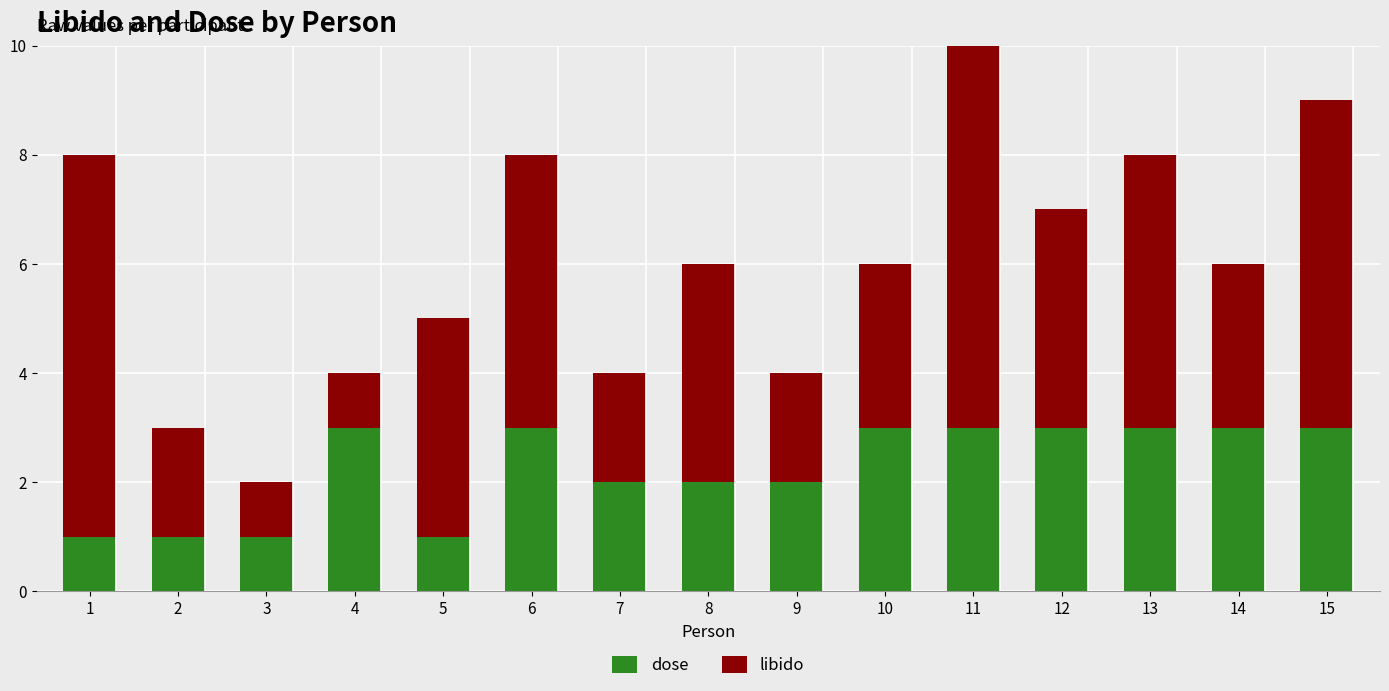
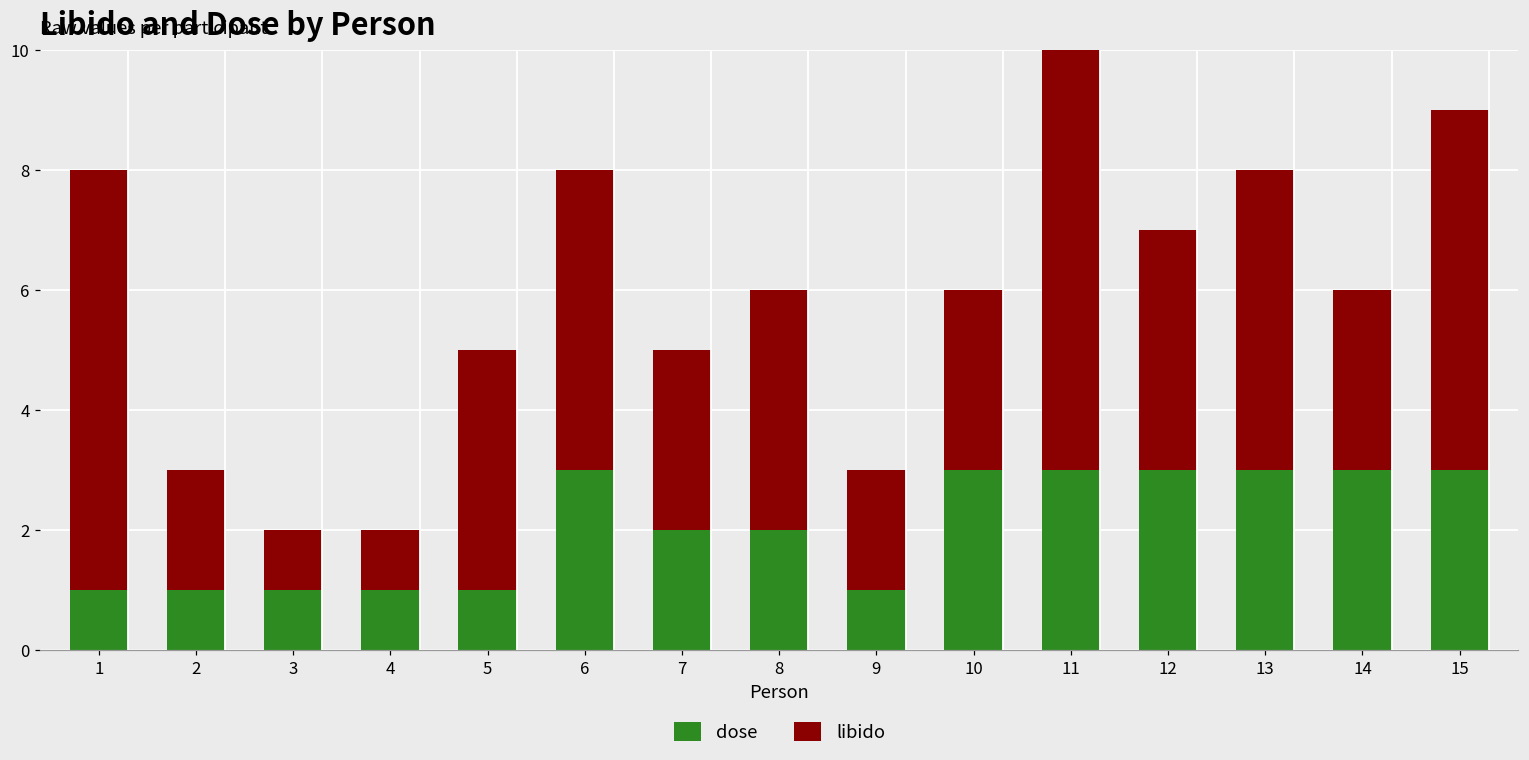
dose, 4: 3 -> 1
libido, 7: 2 -> 3
dose, 9: 2 -> 1
